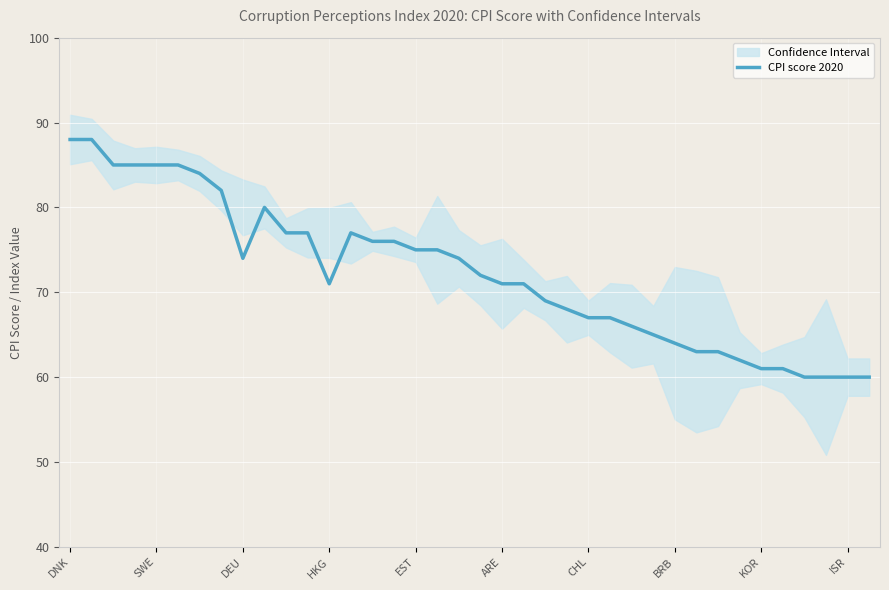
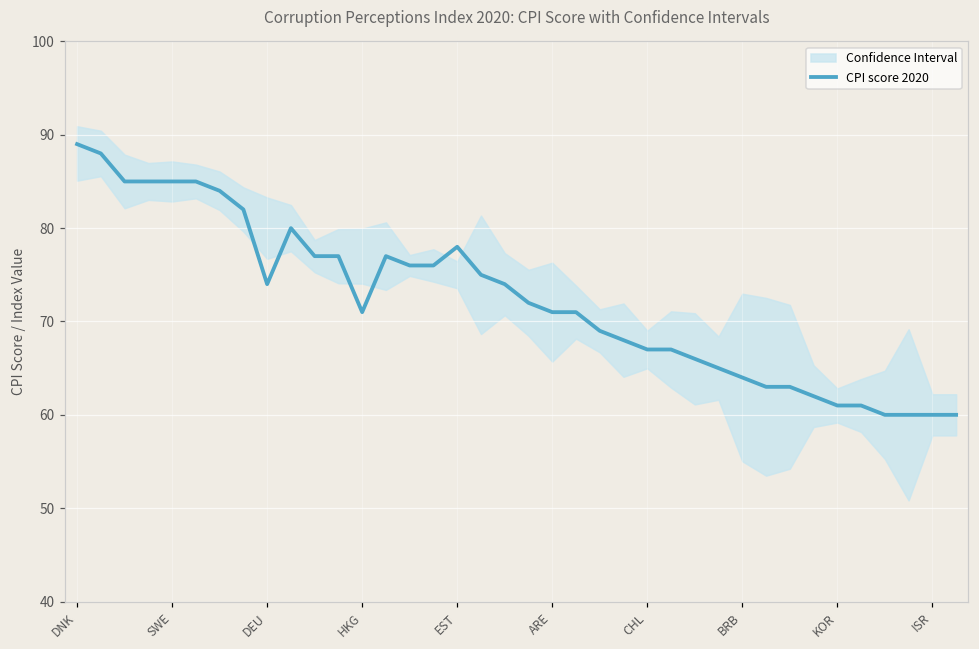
CPI score 2020, DNK: 88 -> 89
CPI score 2020, EST: 75 -> 78
